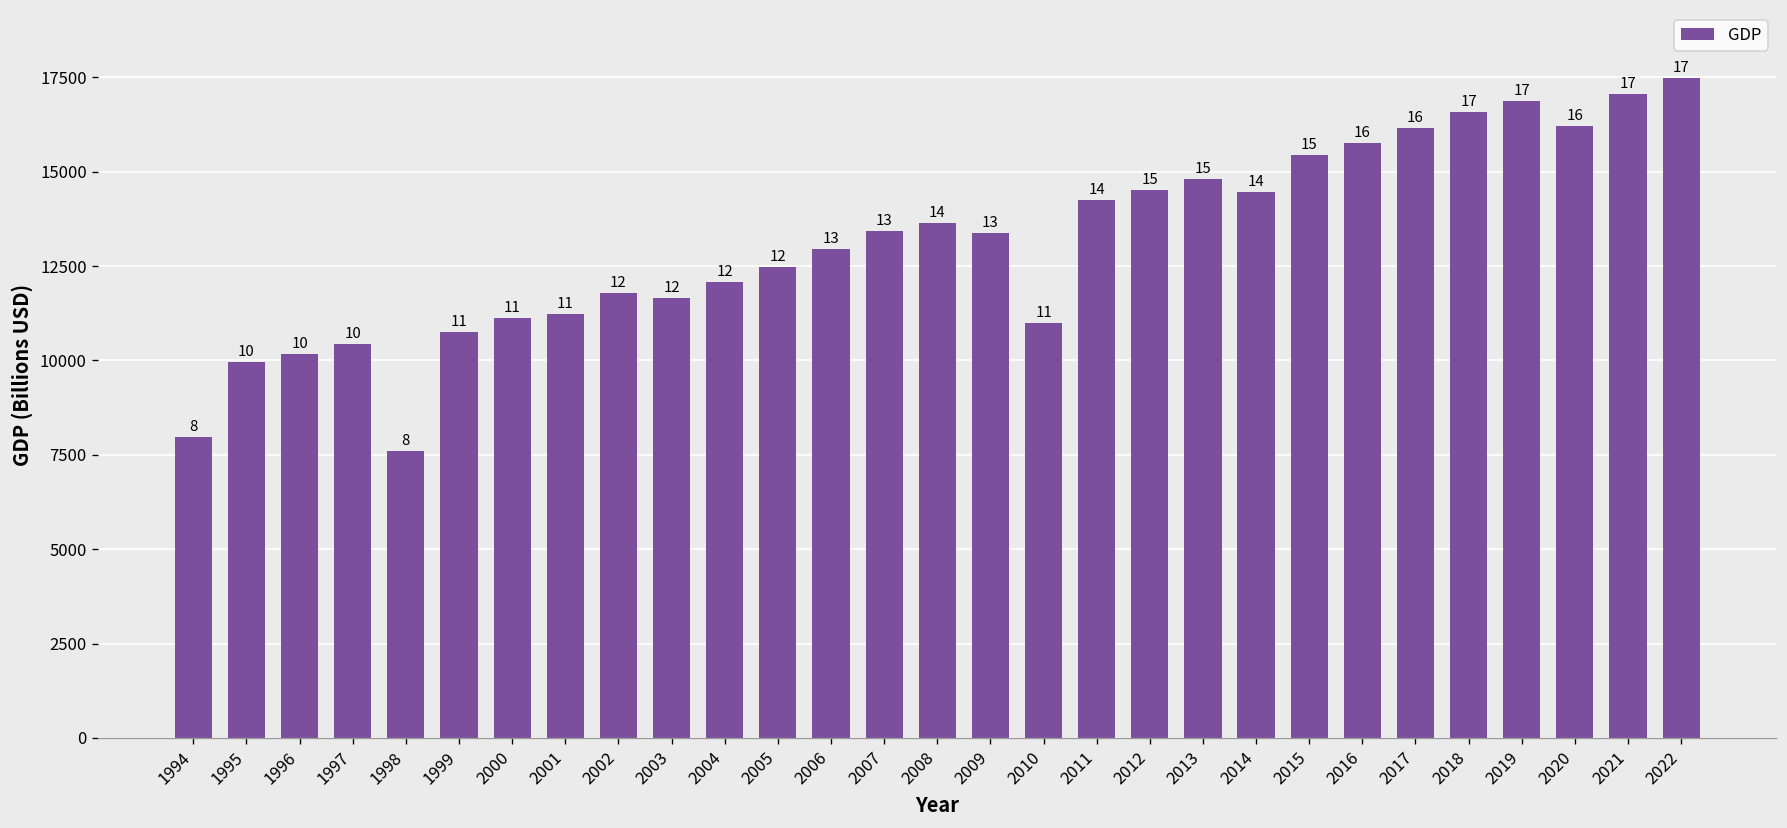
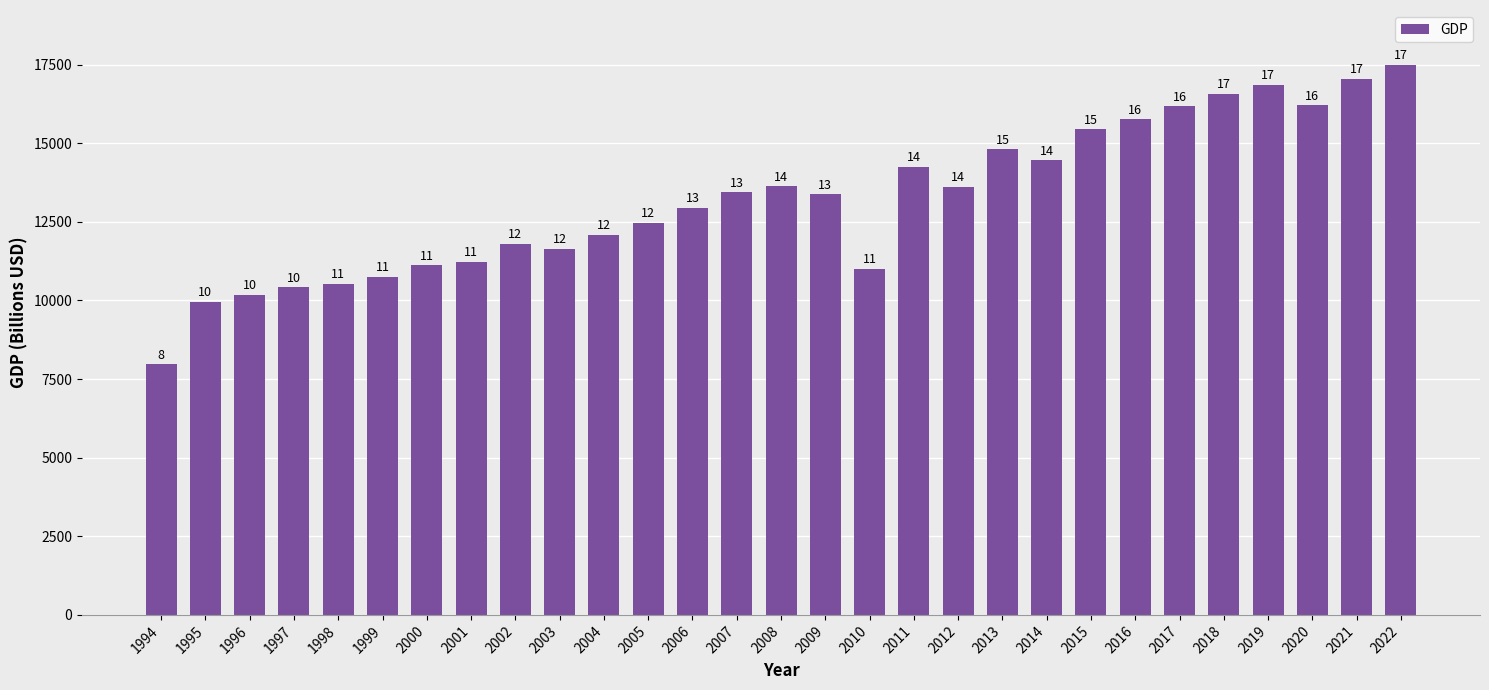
1998: 8 -> 11
2012: 15 -> 14
